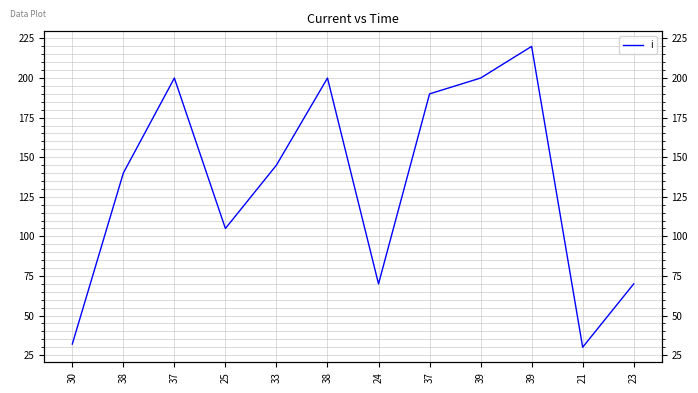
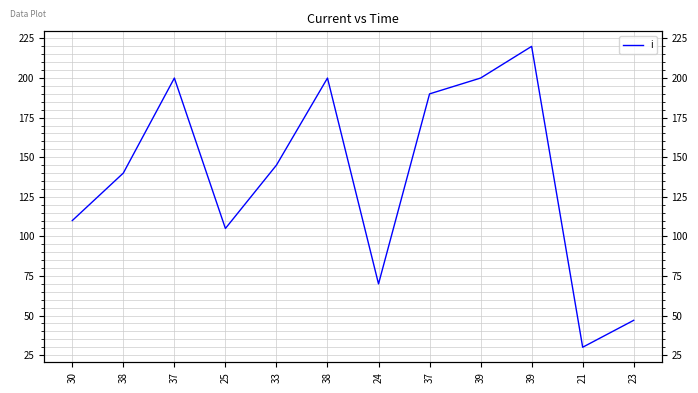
30: 32 -> 110
23: 70 -> 47
